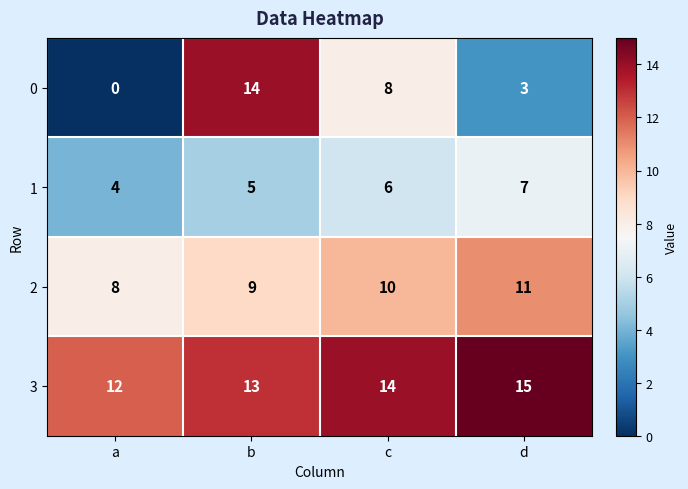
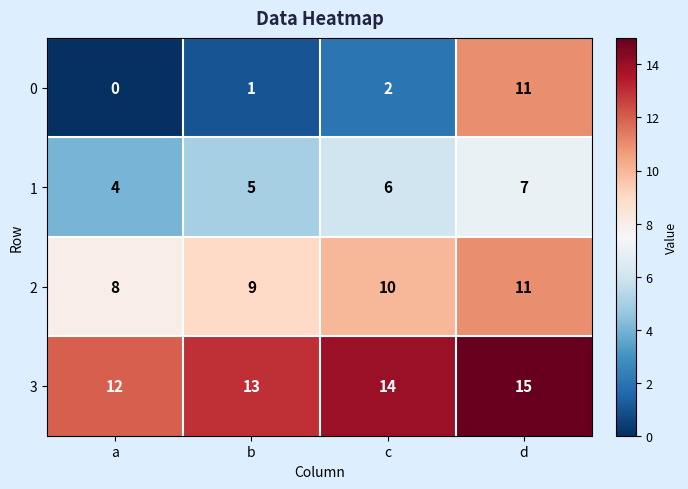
0, b: 14 -> 1
0, c: 8 -> 2
0, d: 3 -> 11
